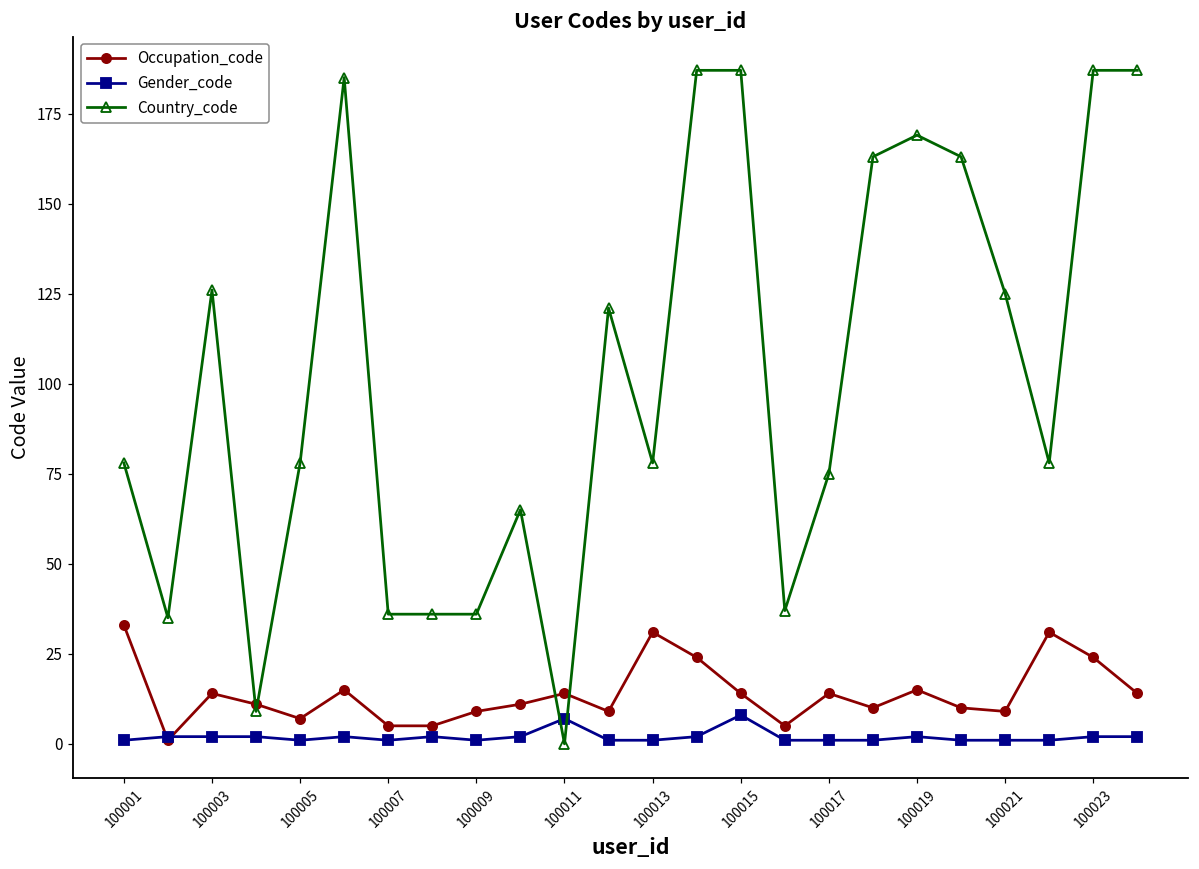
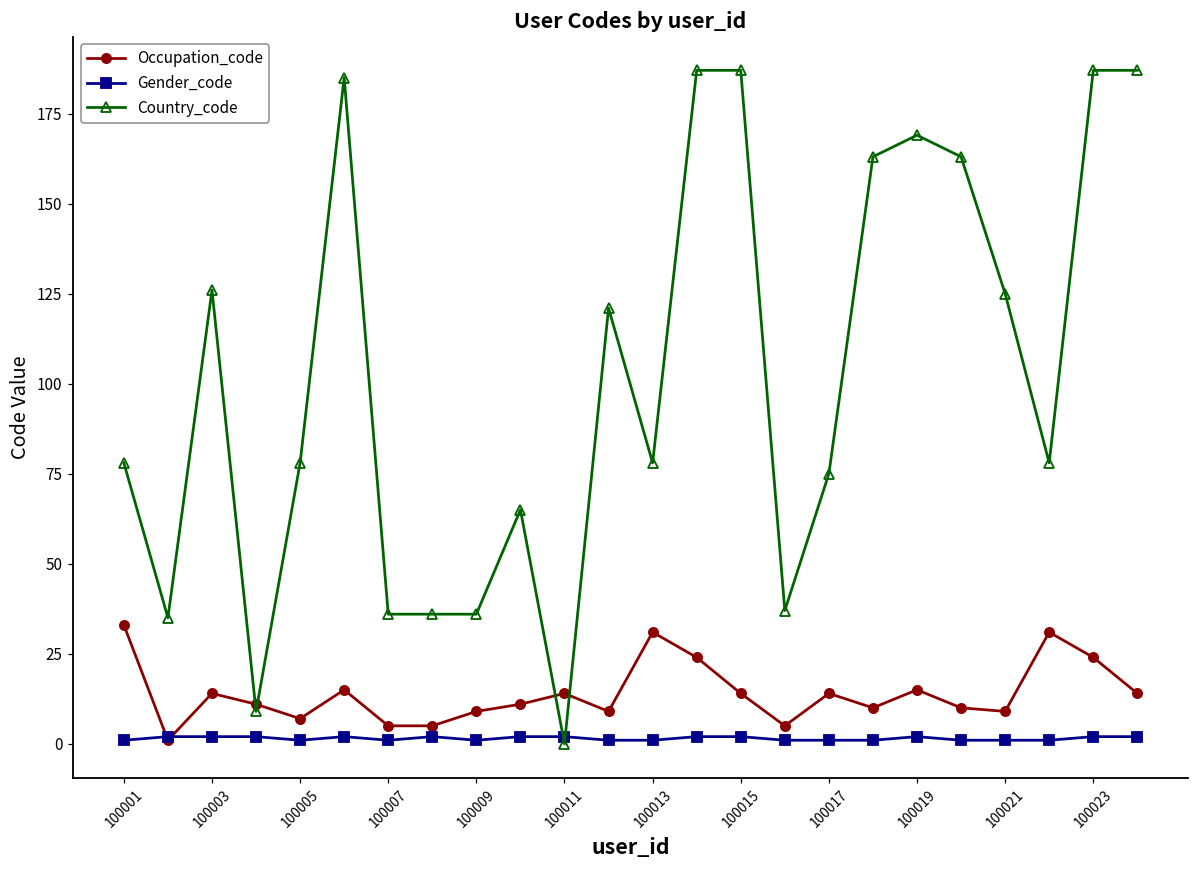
Gender_code, 100011: 7 -> 2
Gender_code, 100015: 8 -> 2
